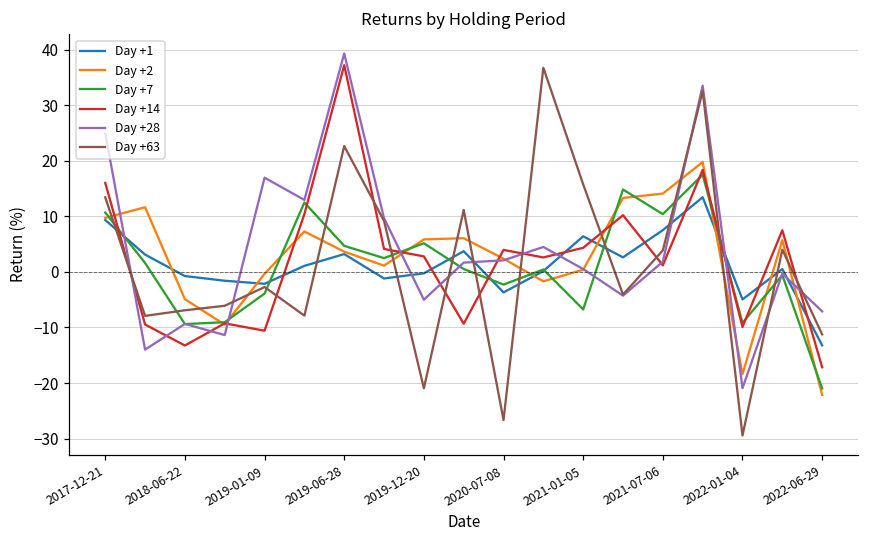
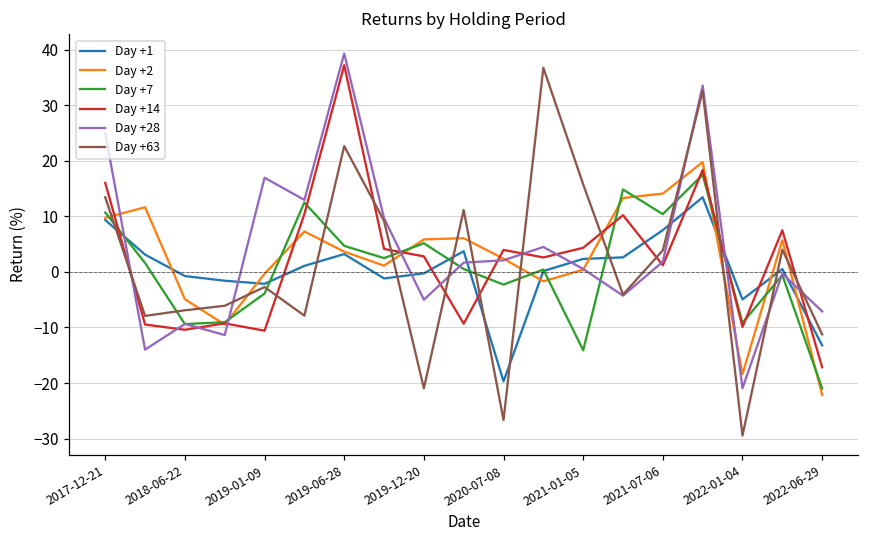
Day +14, 2018-06-22: -13 -> -10
Day +1, 2020-07-08: -4 -> -20
Day +1, 2021-01-05: 6 -> 2
Day +7, 2021-01-05: -7 -> -14
